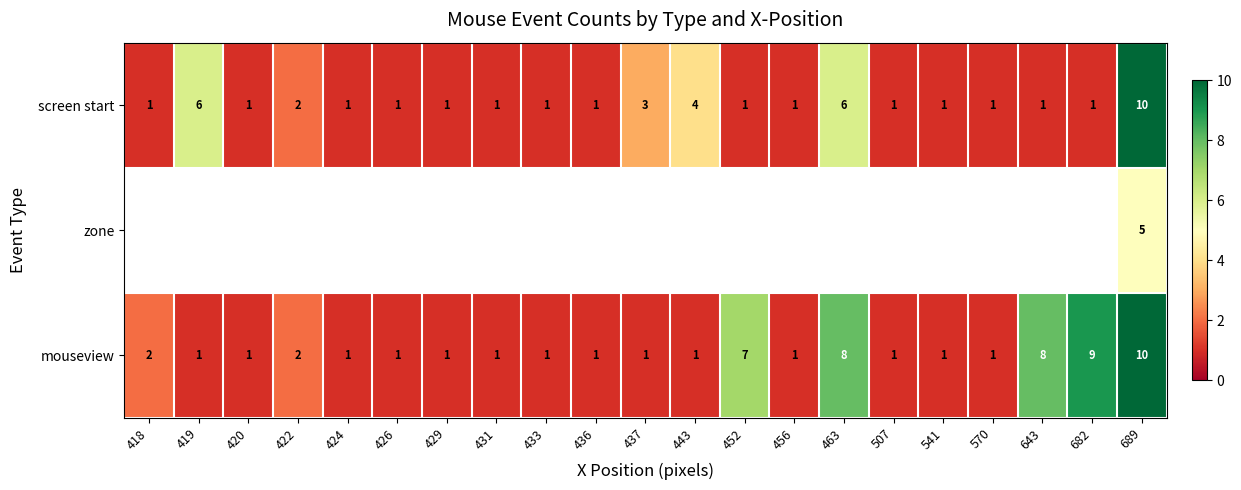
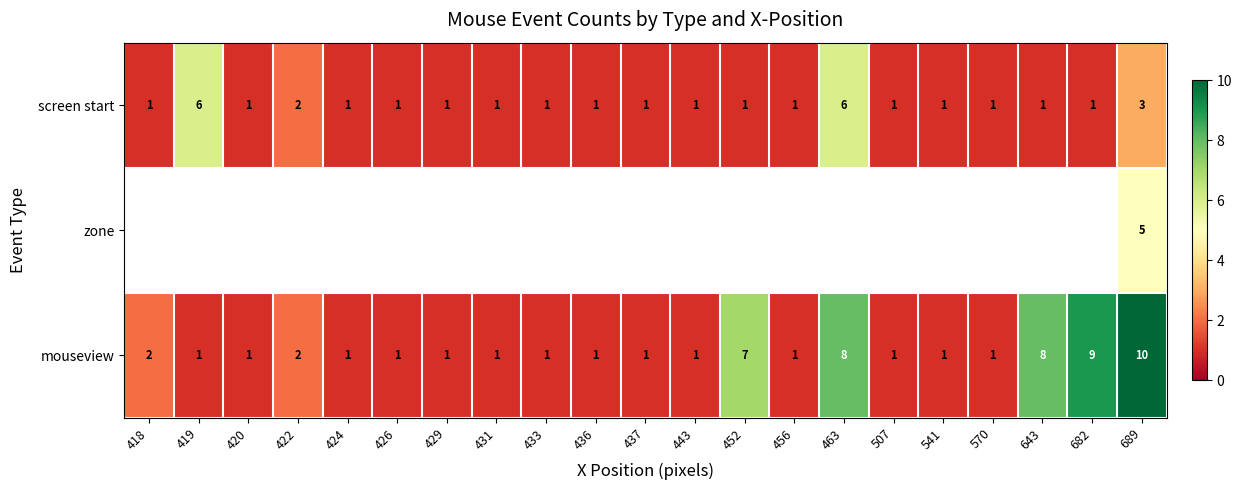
screen start, 437: 3 -> 1
screen start, 443: 4 -> 1
screen start, 689: 10 -> 3
